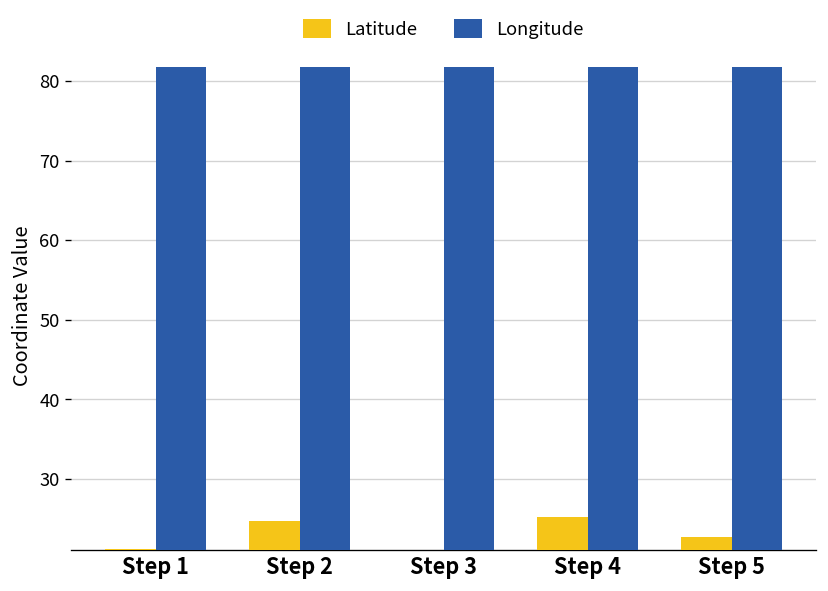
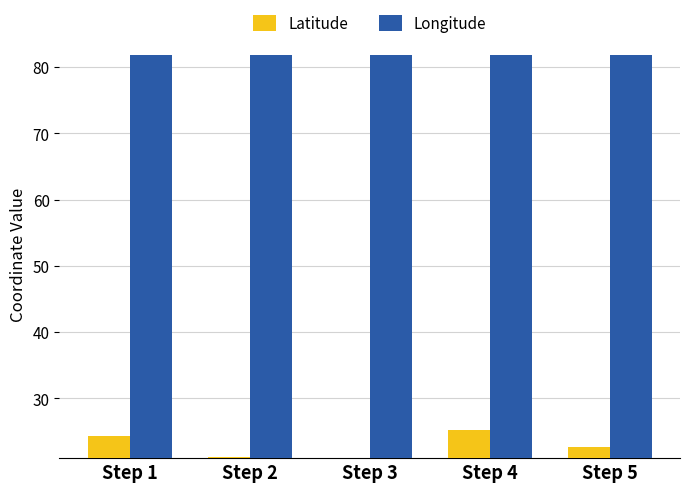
Latitude, Step 1: 21 -> 24
Latitude, Step 2: 25 -> 21
